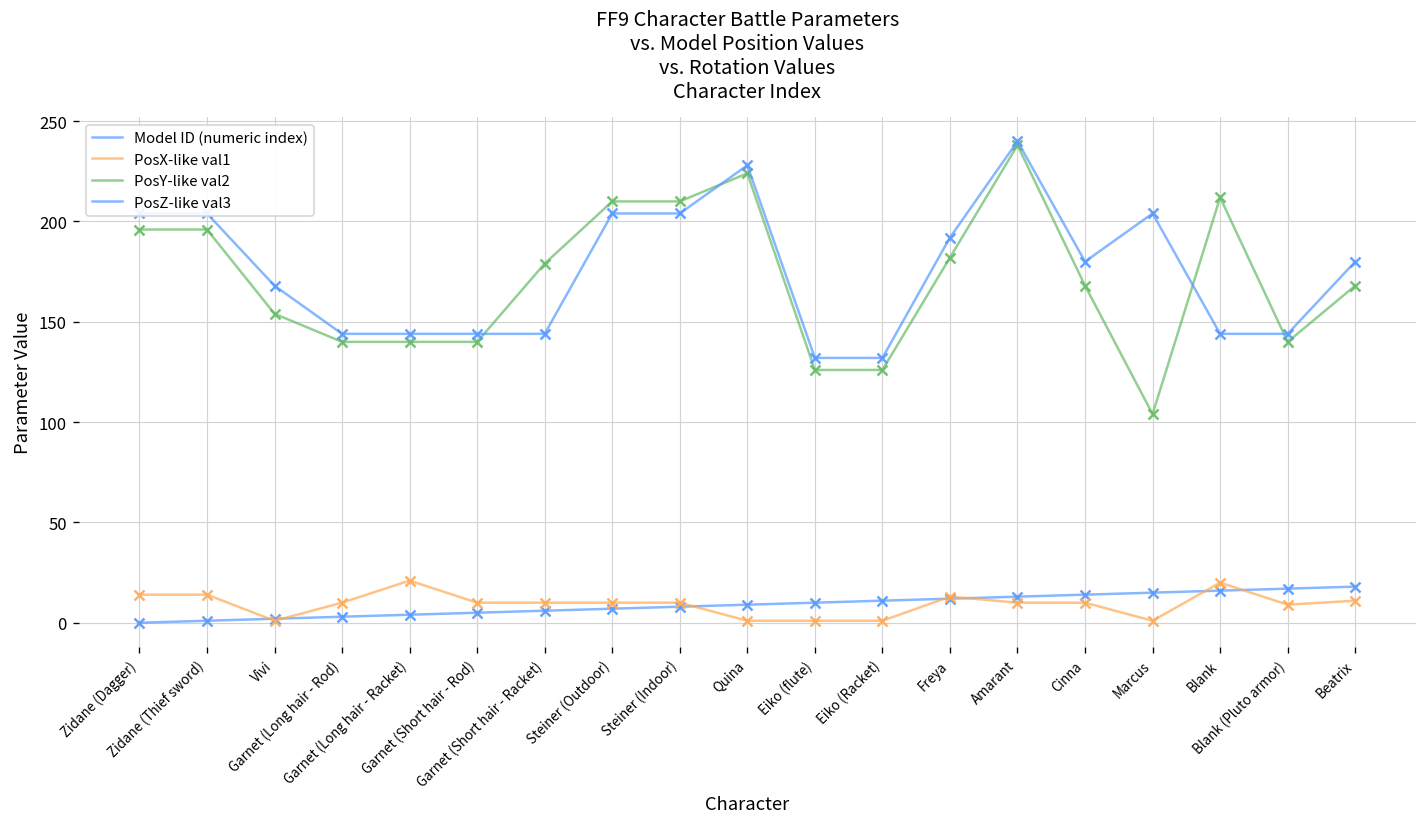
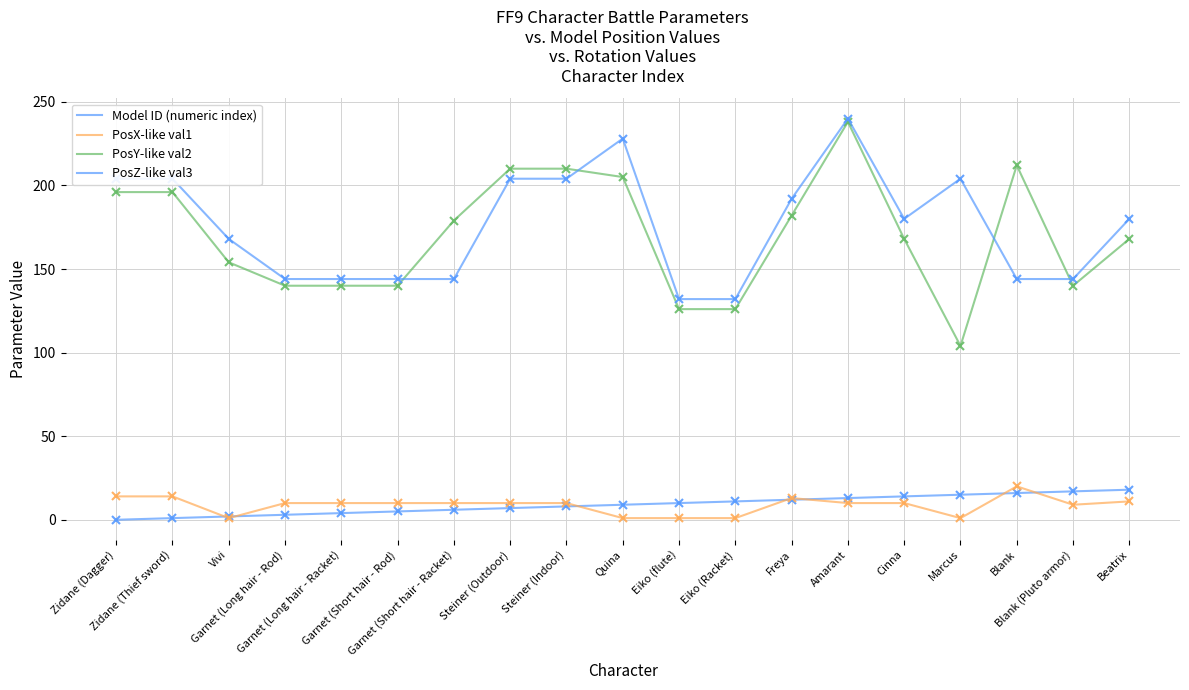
PosX-like val1, Garnet (Long hair - Racket): 21 -> 10
PosY-like val2, Quina: 224 -> 205
